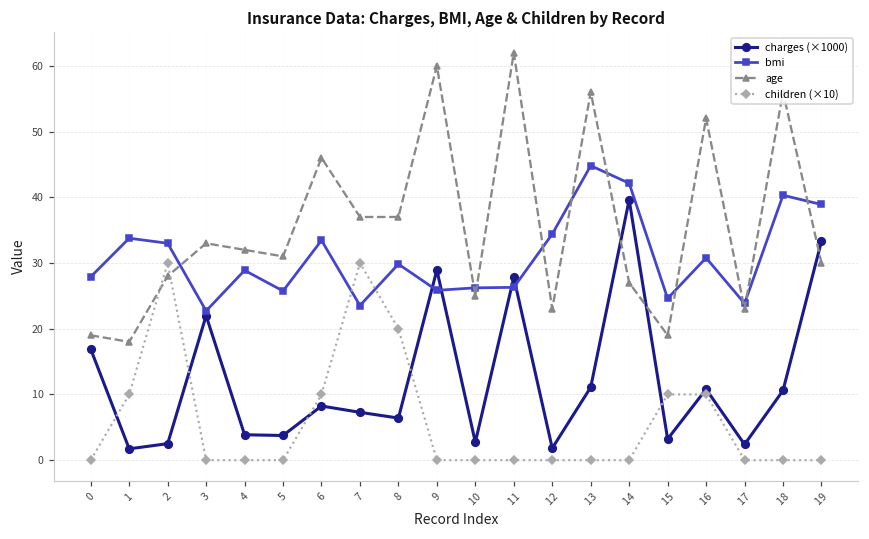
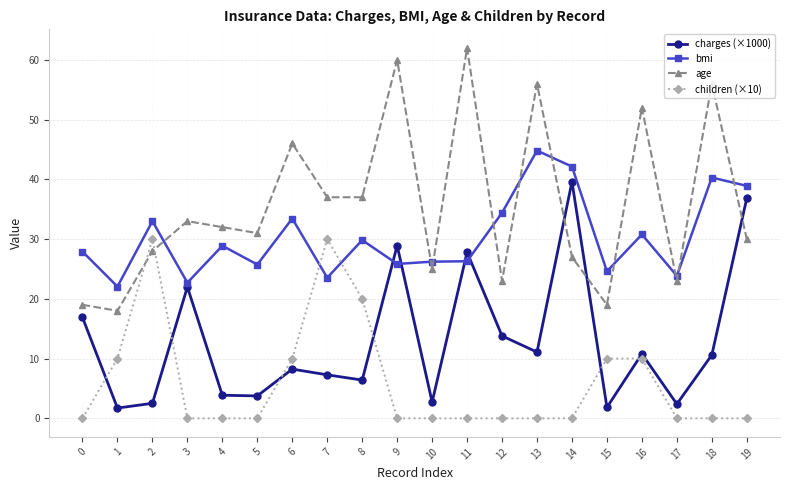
bmi, 1: 34 -> 22
charges (×1000), 12: 2 -> 14
charges (×1000), 15: 3 -> 2
charges (×1000), 19: 33 -> 37
